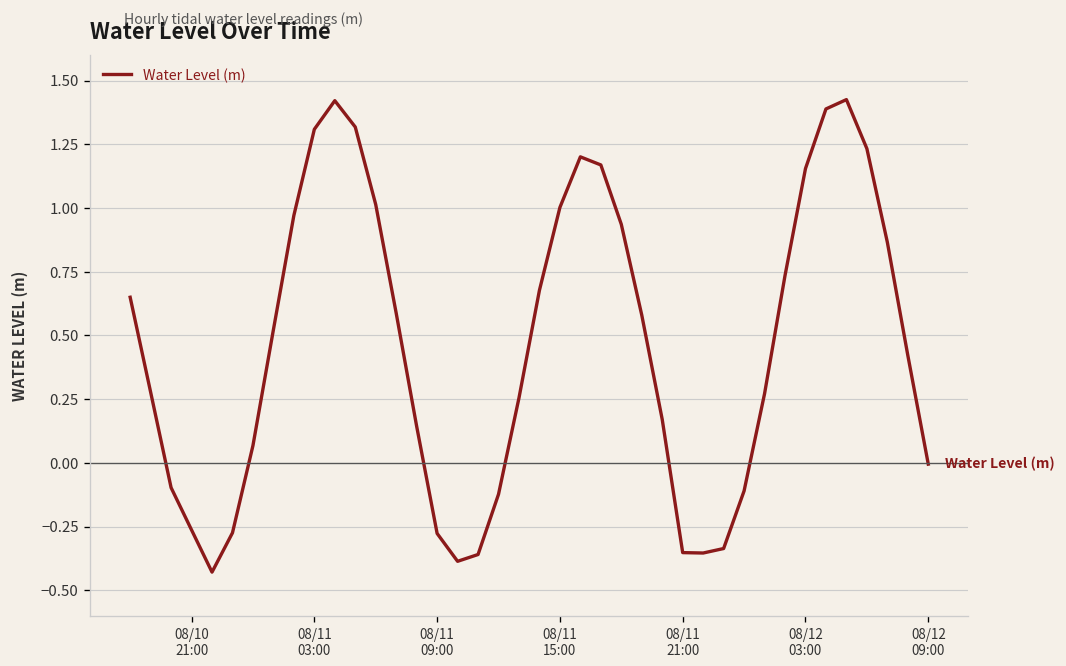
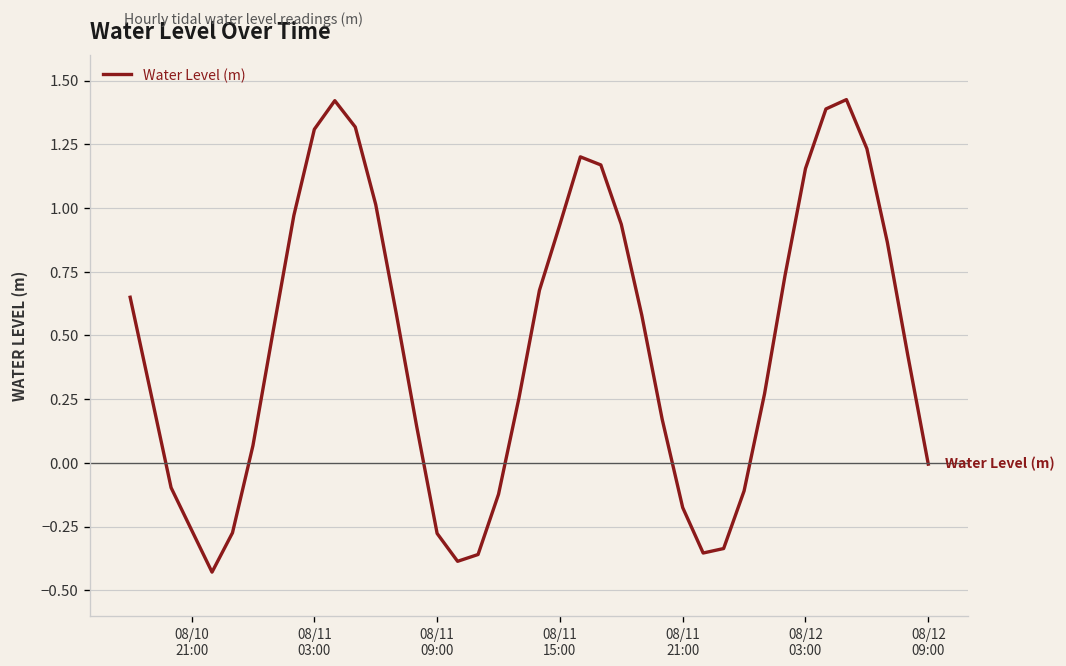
08/11 15:00: 1.00 -> 0.94
08/11 21:00: -0.35 -> -0.18
